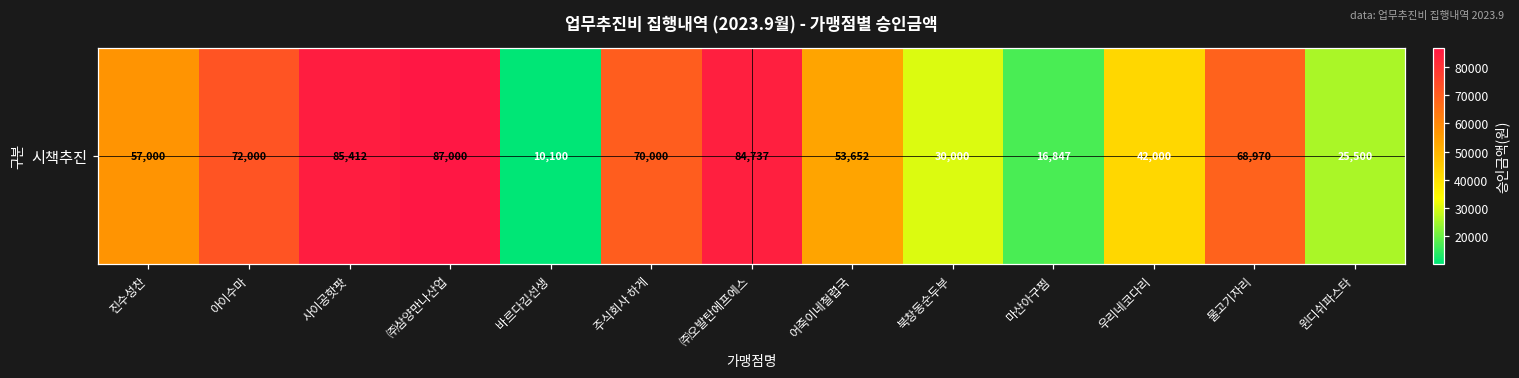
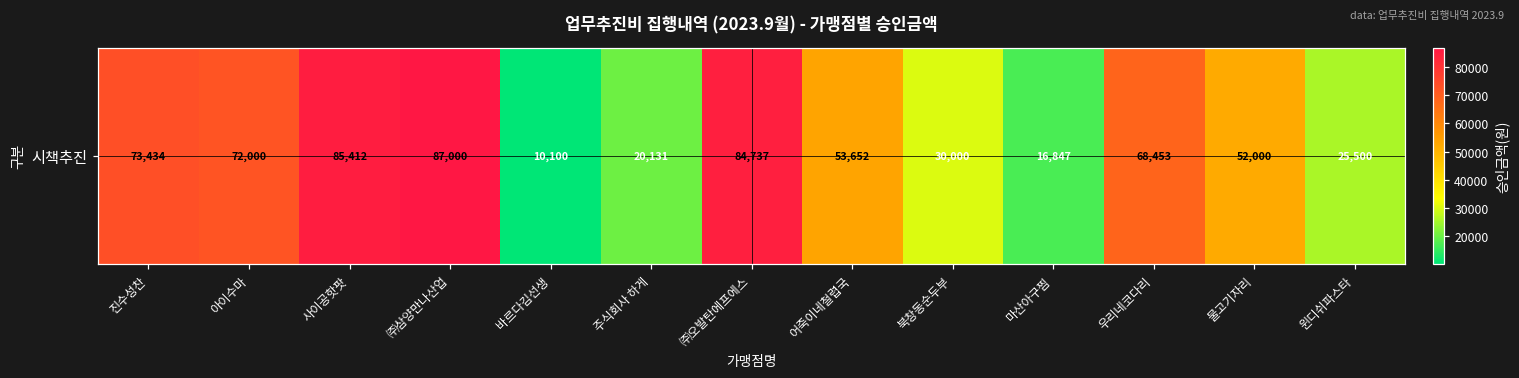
시책추진, 진수성찬: 57,000 -> 73,434
시책추진, 주식회사 하게: 70,000 -> 20,131
시책추진, 우리네코다리: 42,000 -> 68,453
시책추진, 물고기자리: 68,970 -> 52,000
